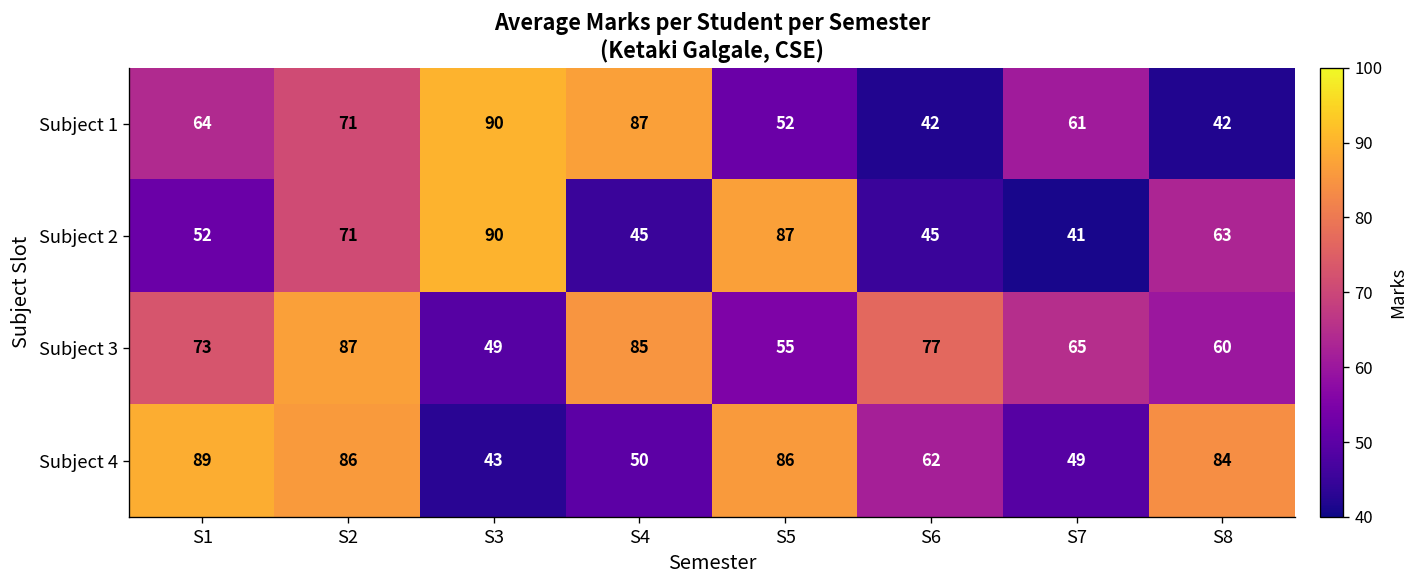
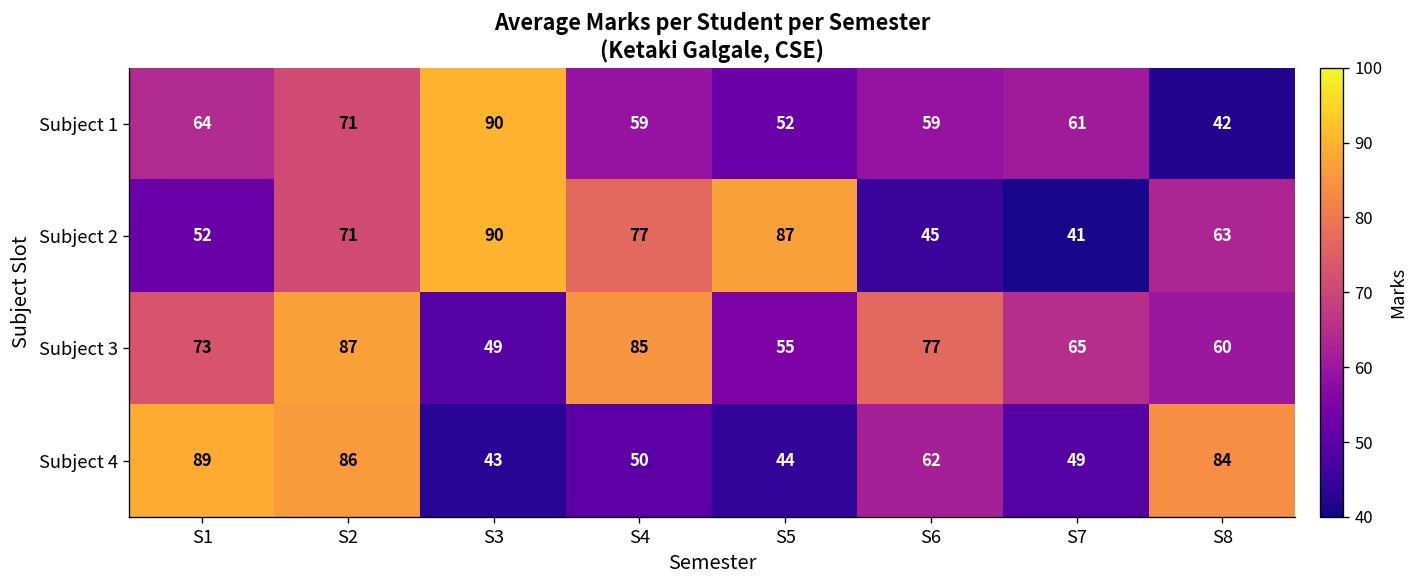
Subject 1, S4: 87 -> 59
Subject 1, S6: 42 -> 59
Subject 2, S4: 45 -> 77
Subject 4, S5: 86 -> 44
